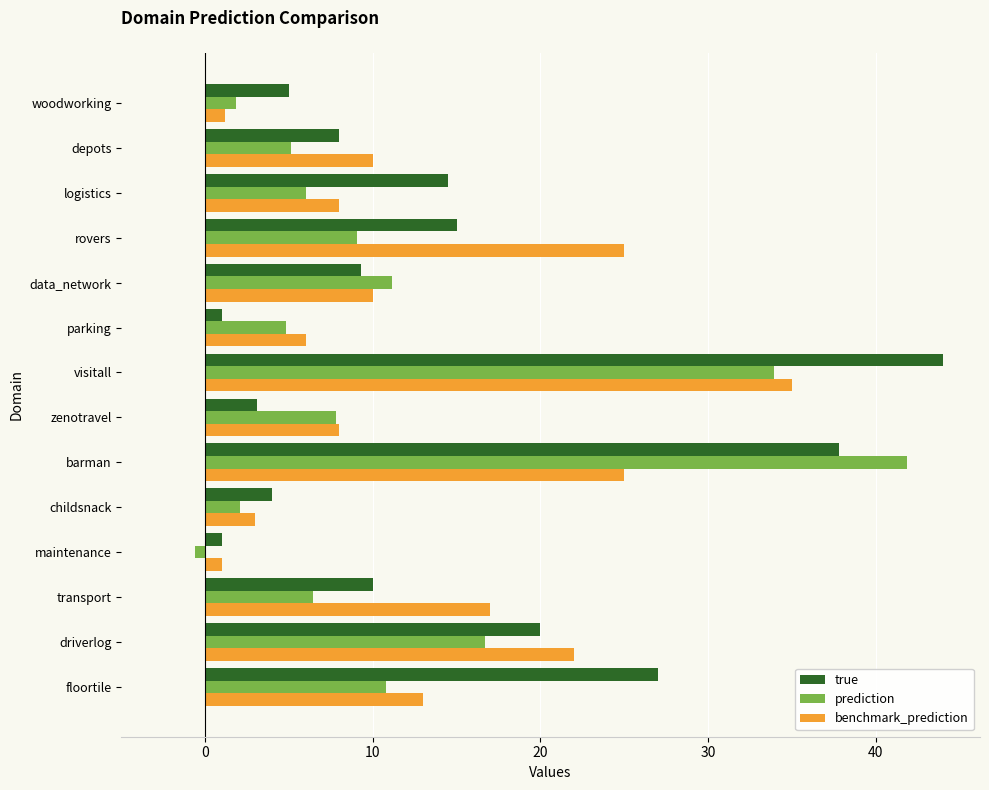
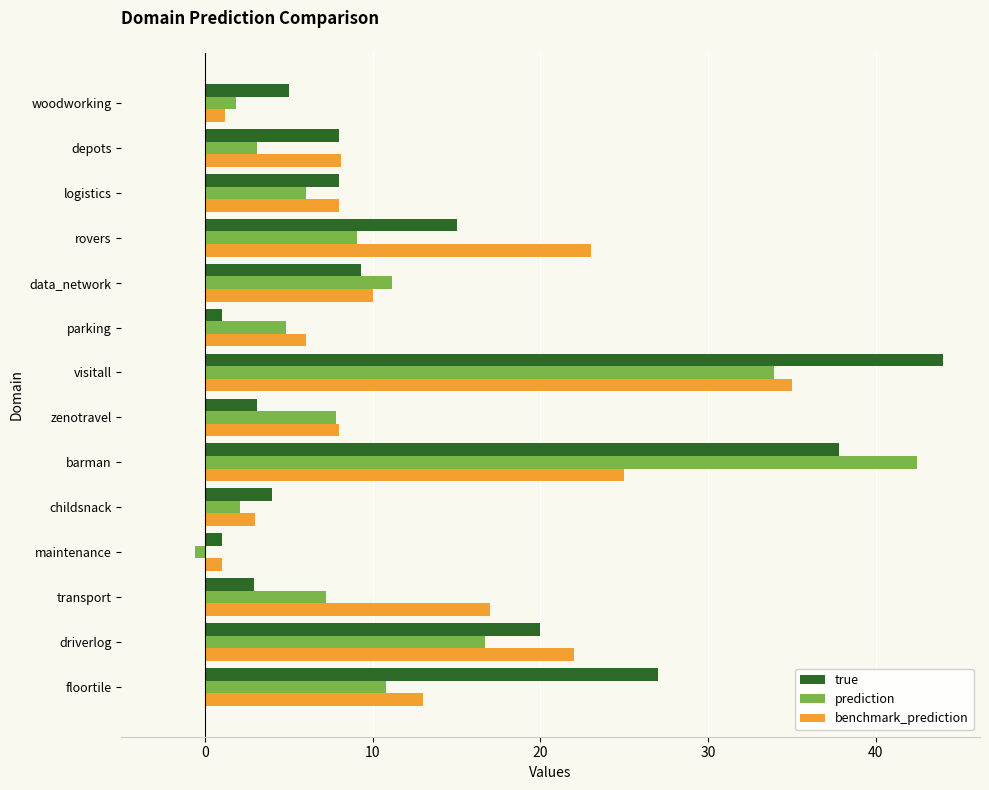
prediction, depots: 5.1 -> 3.1
benchmark_prediction, depots: 10.0 -> 8.1
true, logistics: 14.5 -> 8.0
benchmark_prediction, rovers: 25 -> 23
prediction, barman: 41.9 -> 42.5
true, transport: 10.0 -> 2.9
prediction, transport: 6.4 -> 7.2
